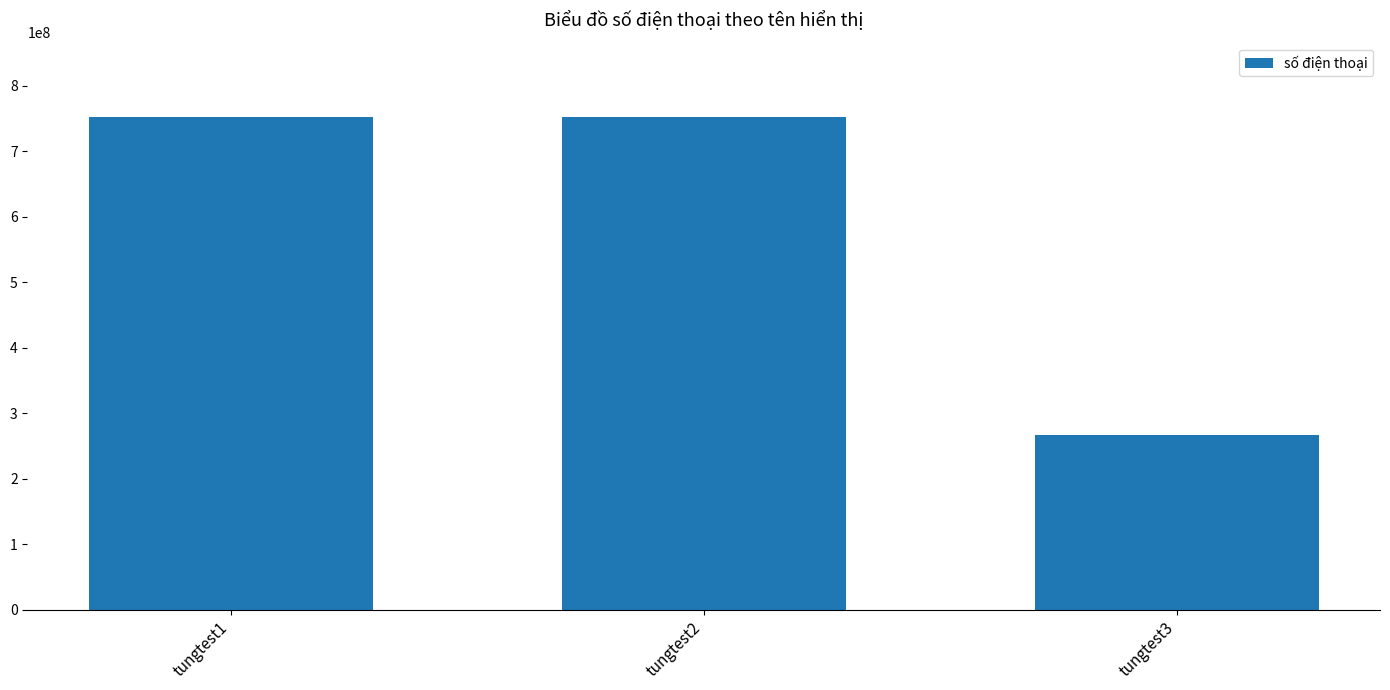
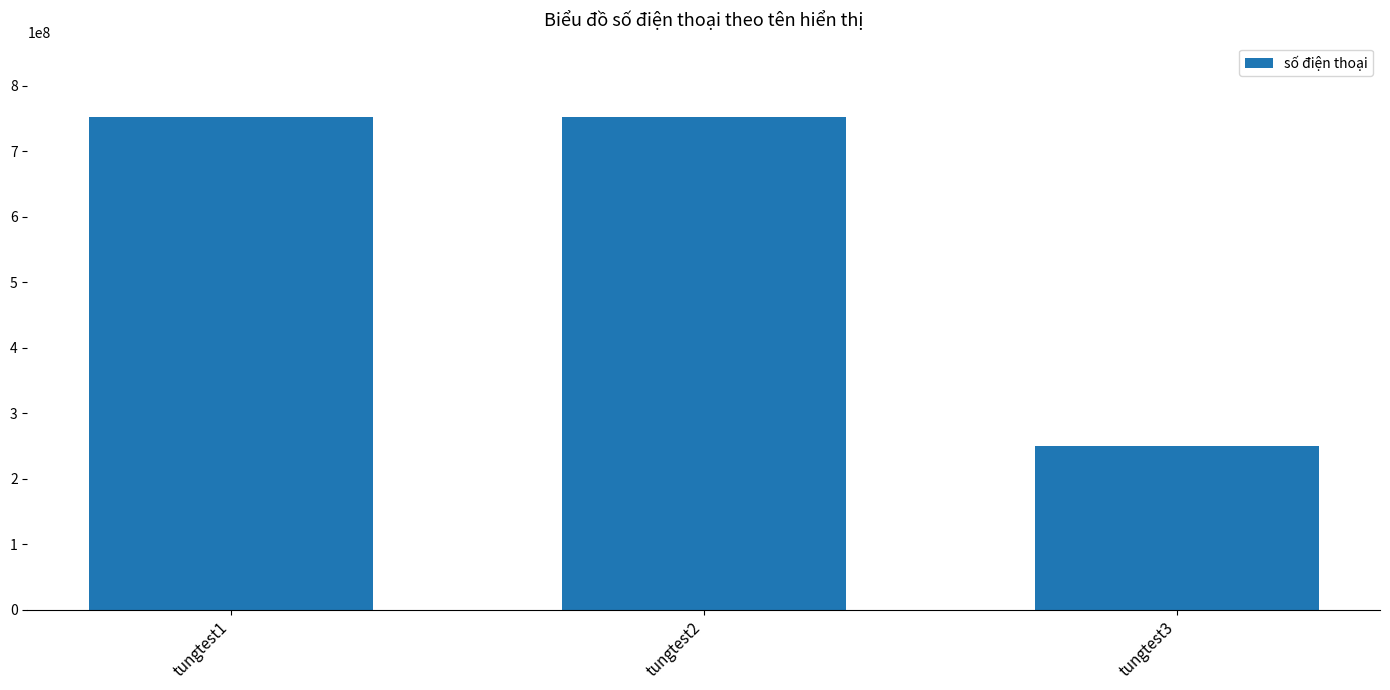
tungtest3: 270000000 -> 250000000
